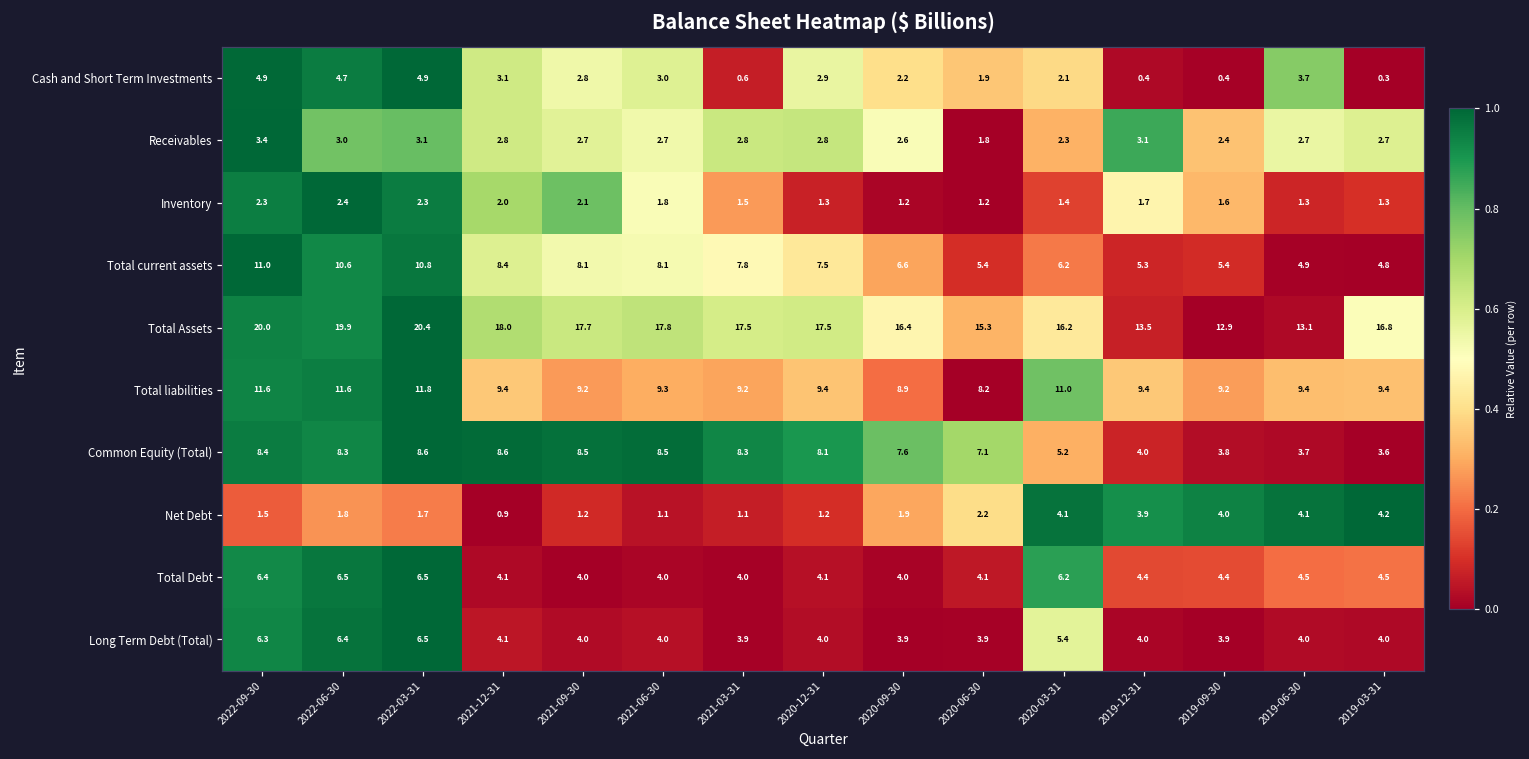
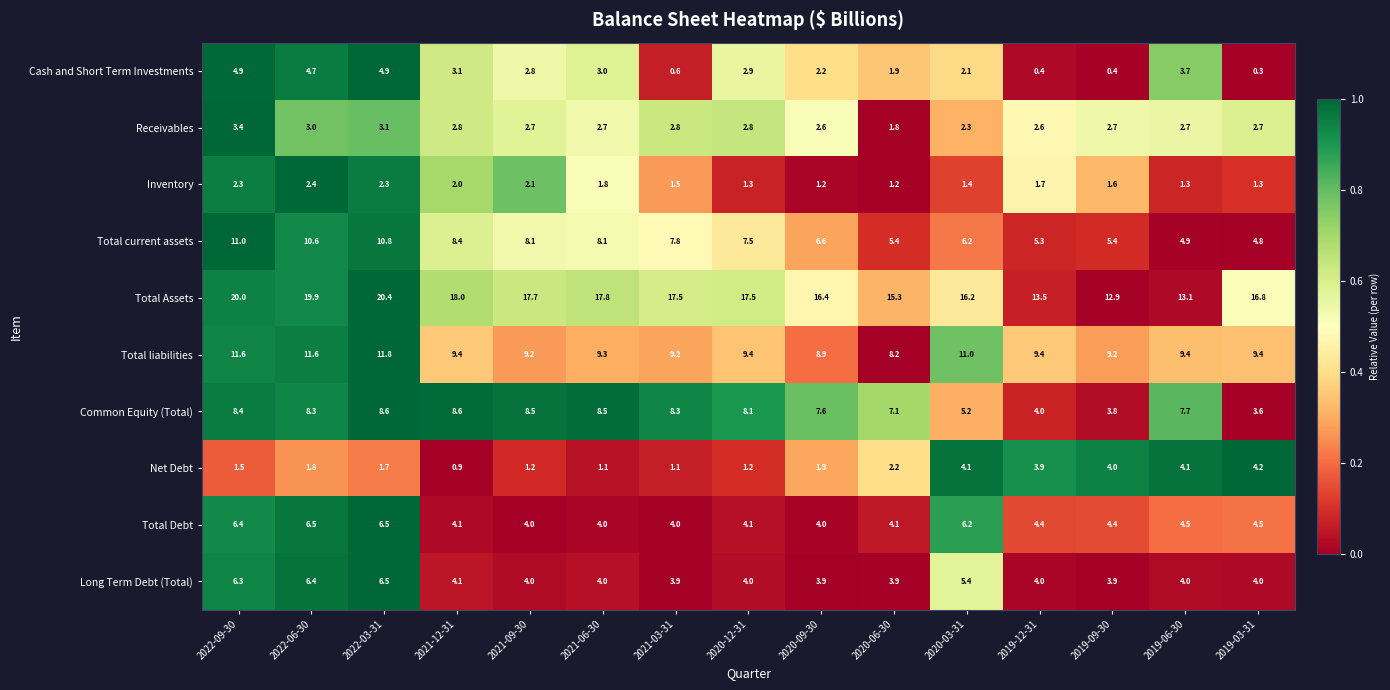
Receivables, 2019-12-31: 3.1 -> 2.6
Receivables, 2019-09-30: 2.4 -> 2.7
Common Equity (Total), 2019-06-30: 3.7 -> 7.7
